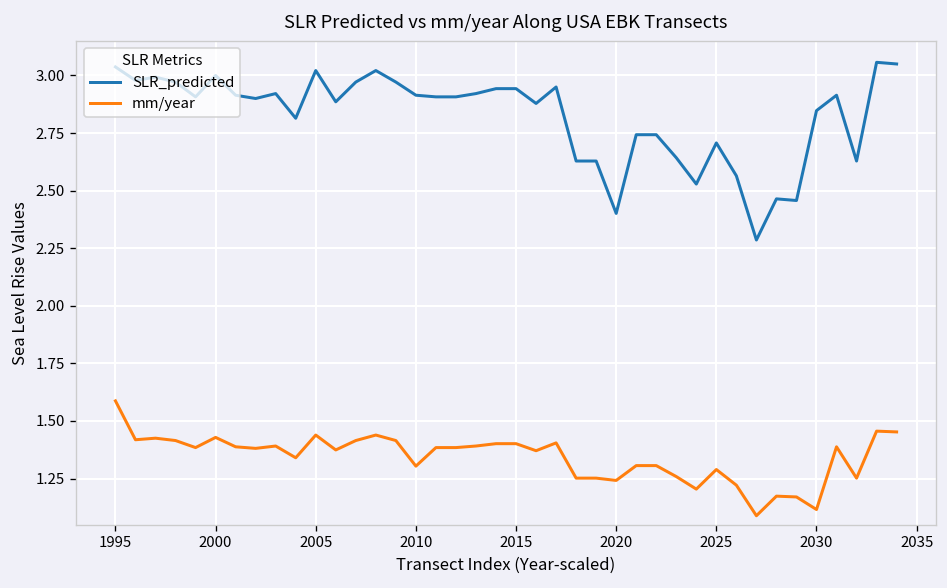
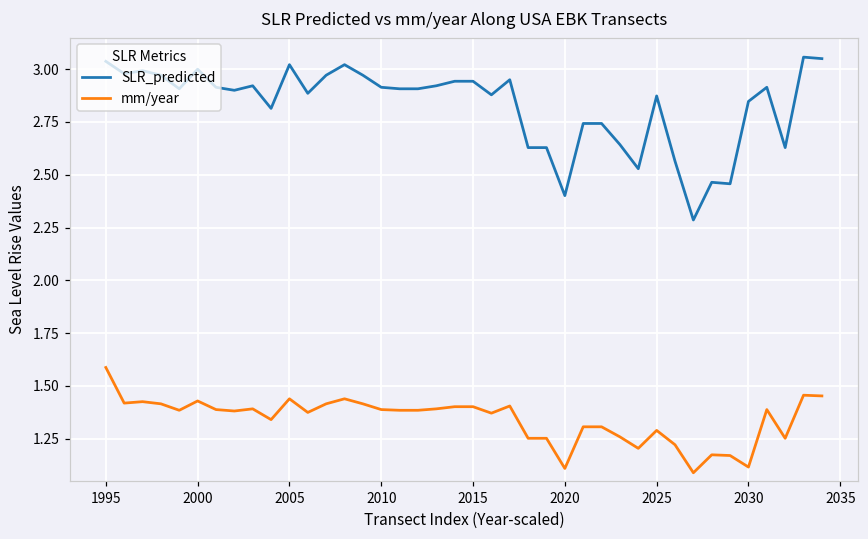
mm/year, 2010: 1.30 -> 1.39
mm/year, 2020: 1.24 -> 1.11
SLR_predicted, 2025: 2.71 -> 2.87
